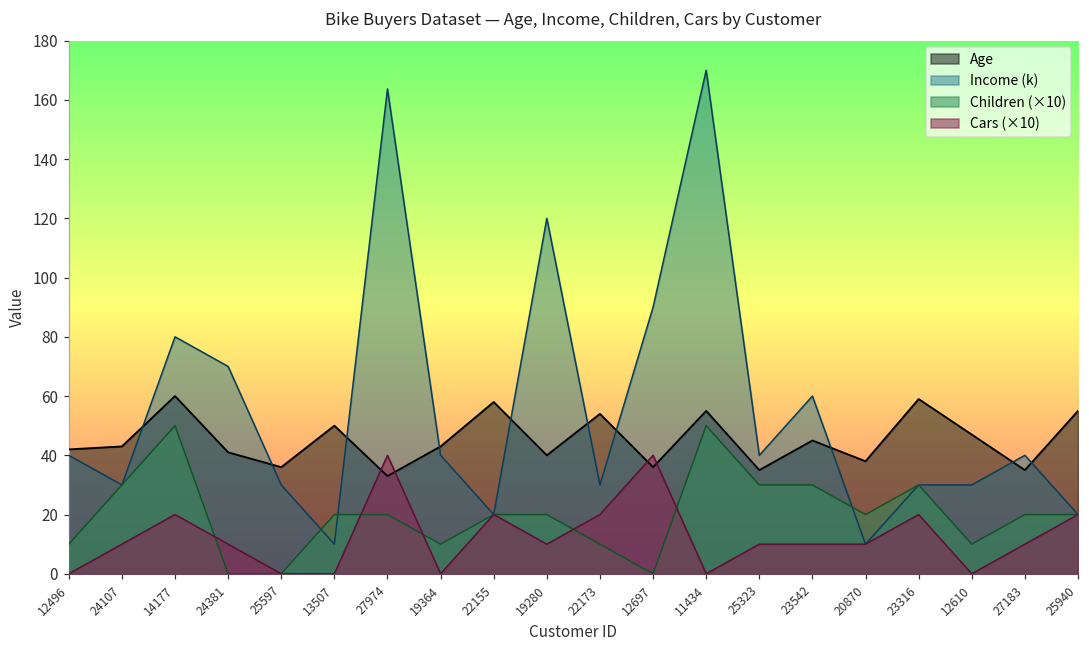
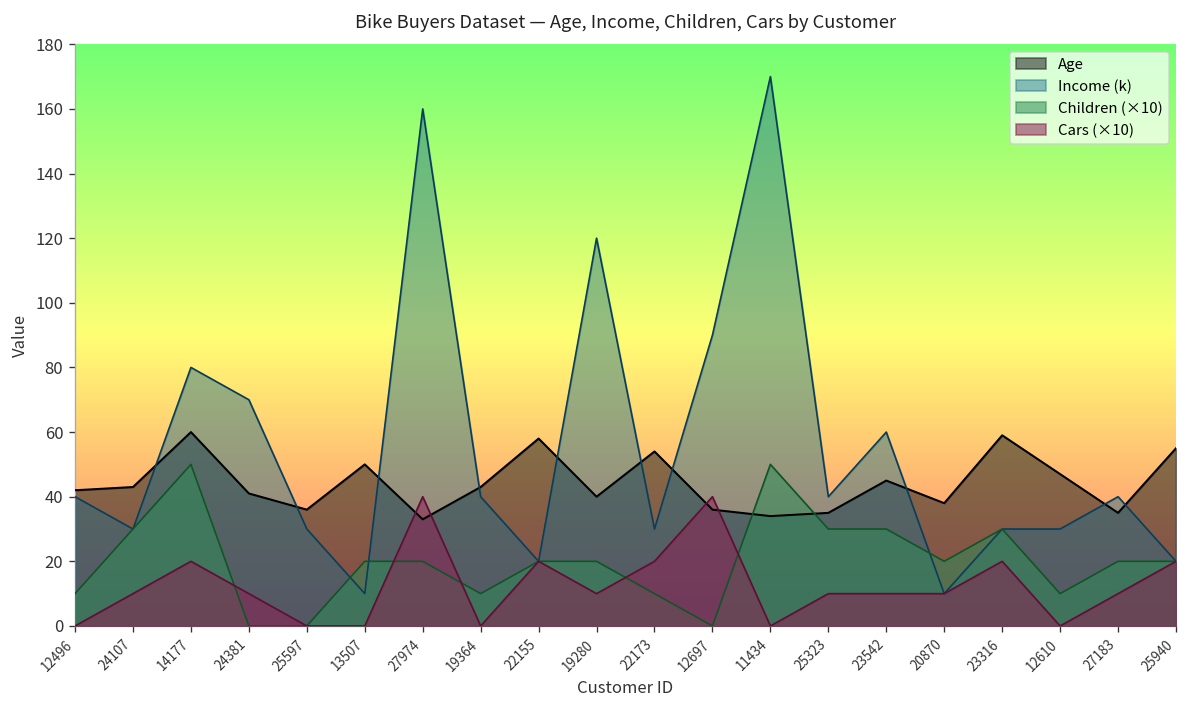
Income (k), 27974: 164 -> 160
Age, 11434: 55 -> 34
